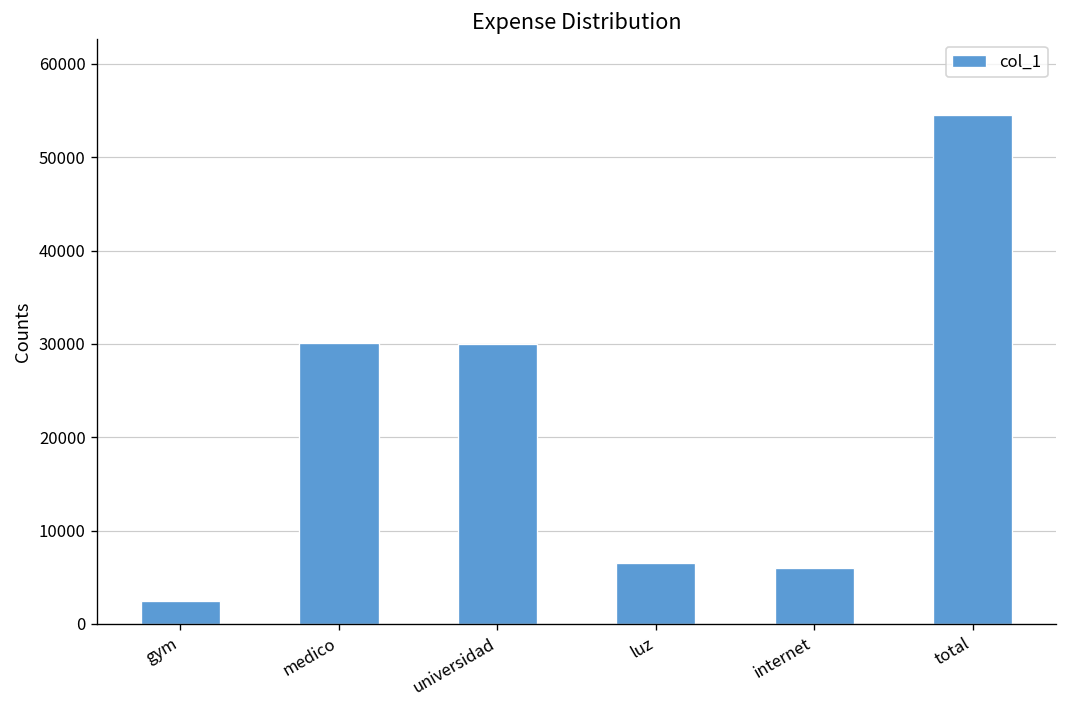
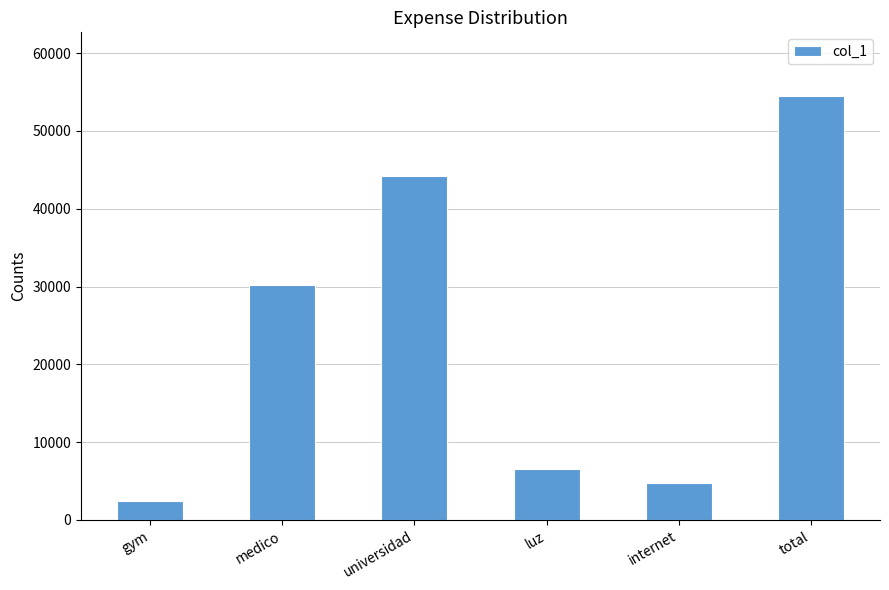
universidad: 30000 -> 44000
internet: 6000 -> 5000
